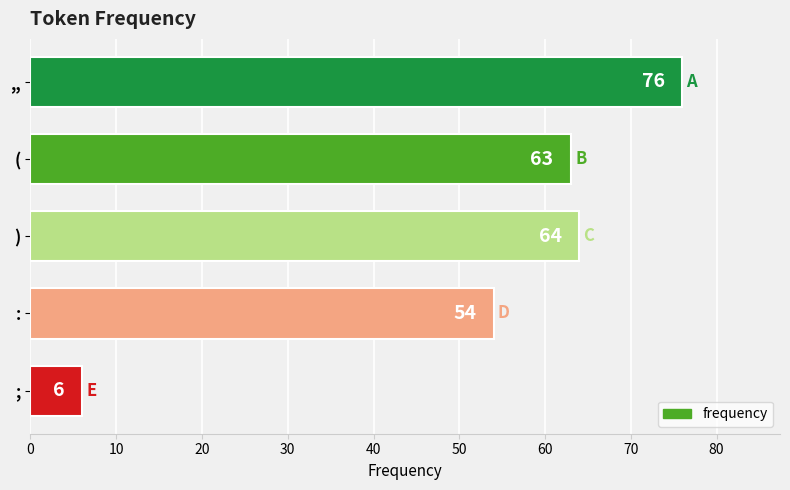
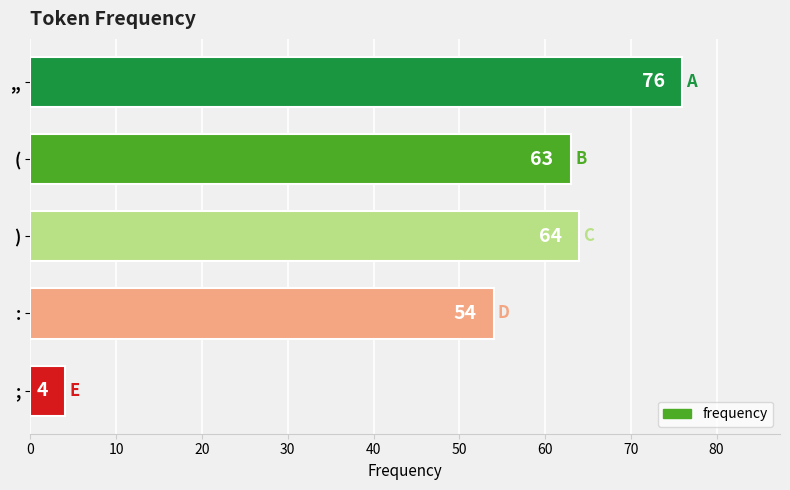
;: 6 -> 4
